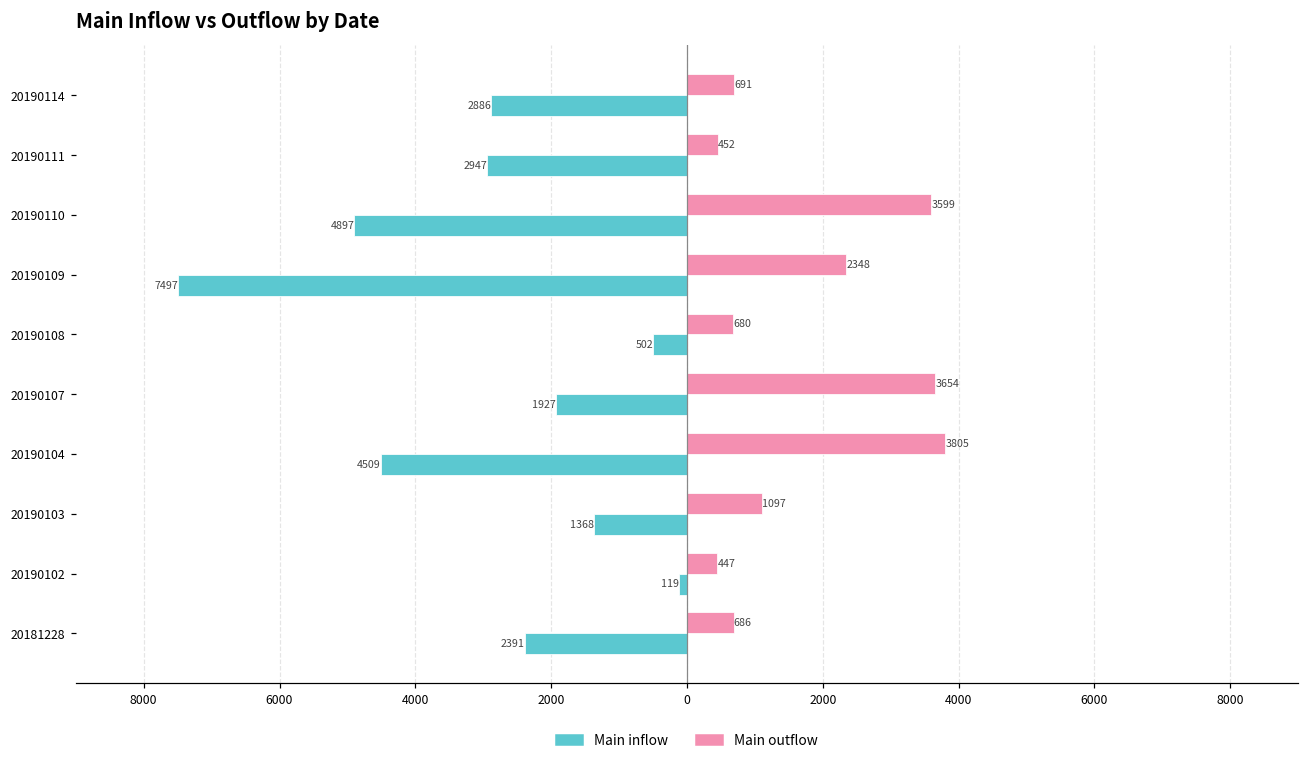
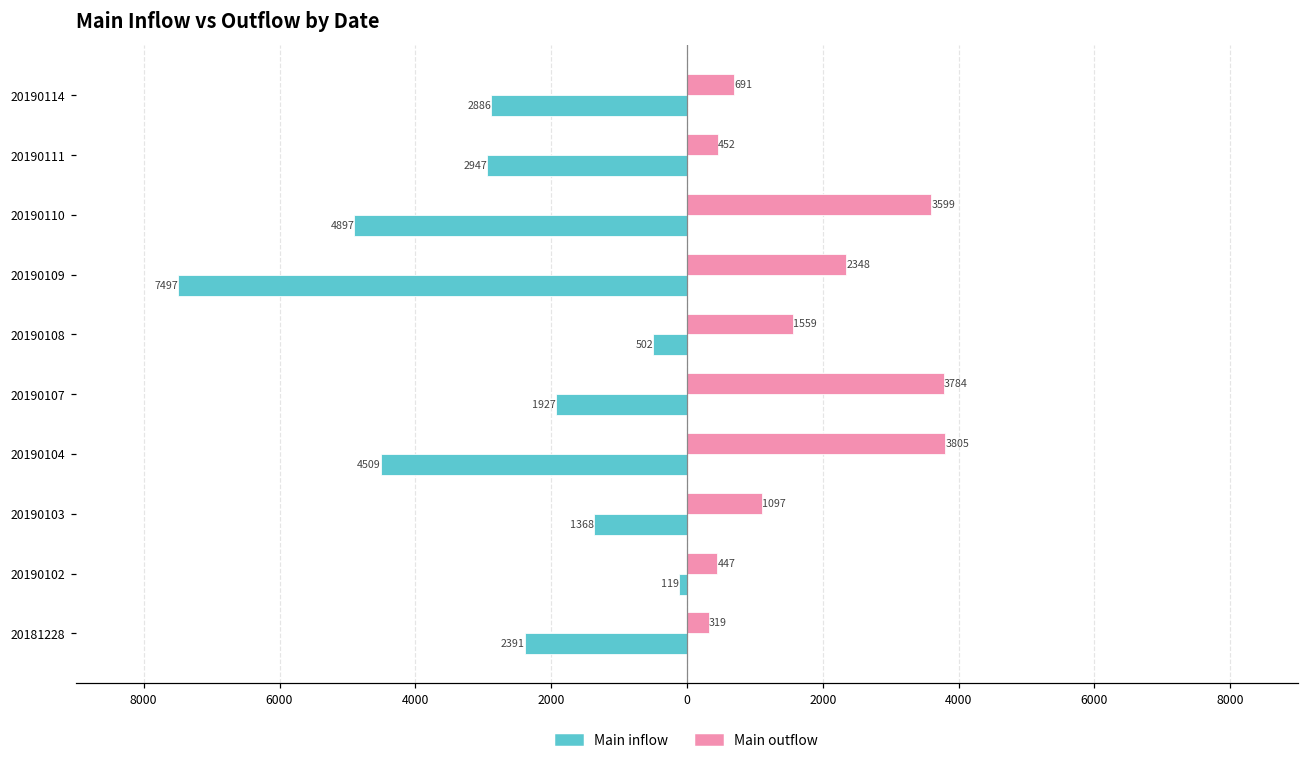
Main outflow, 20190108: 680 -> 1559
Main outflow, 20190107: 3654 -> 3784
Main outflow, 20181228: 686 -> 319
